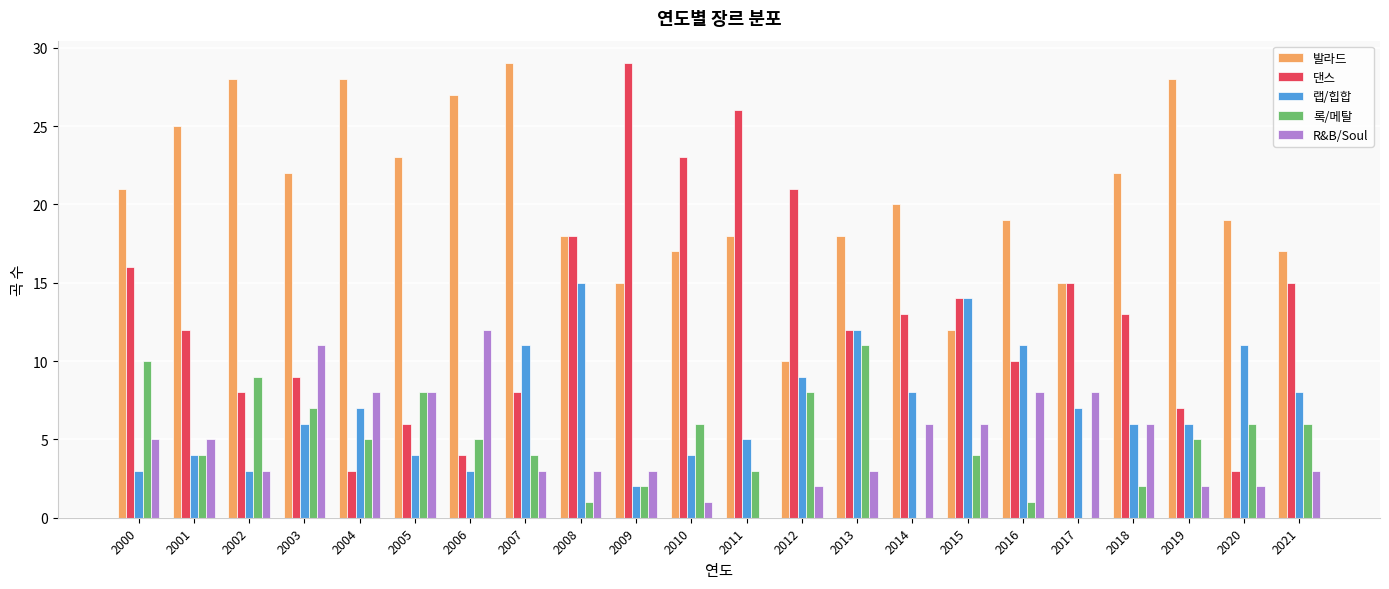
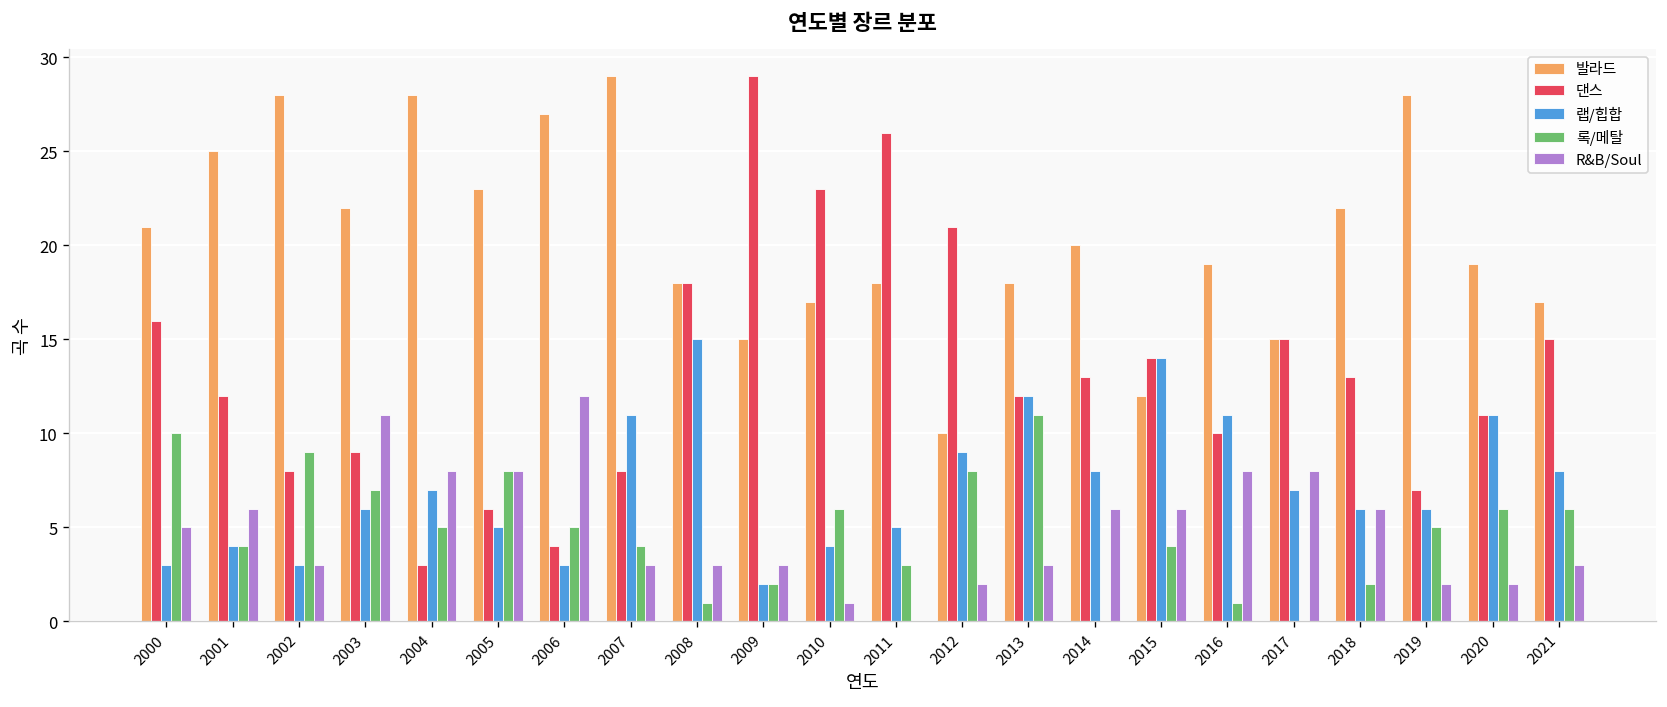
R&B/Soul, 2001: 5 -> 6
랩/힙합, 2005: 4 -> 5
댄스, 2020: 3 -> 11
